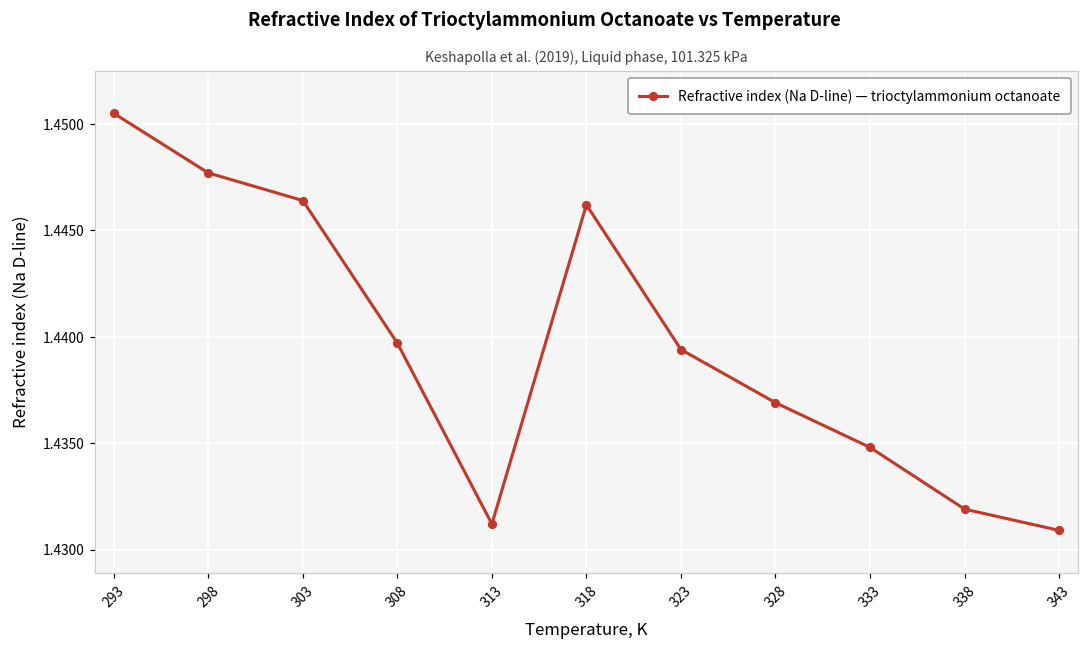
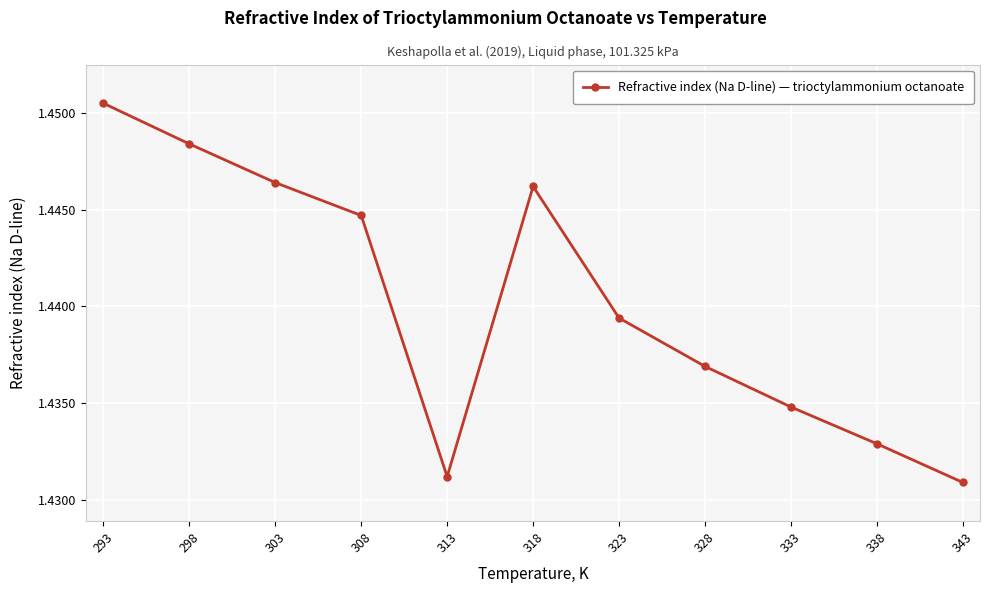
298: 1.4477 -> 1.4484
308: 1.4397 -> 1.4447
338: 1.4319 -> 1.4329
